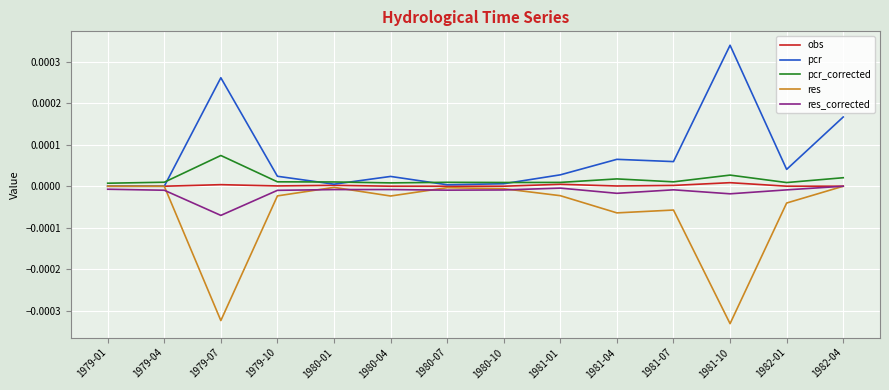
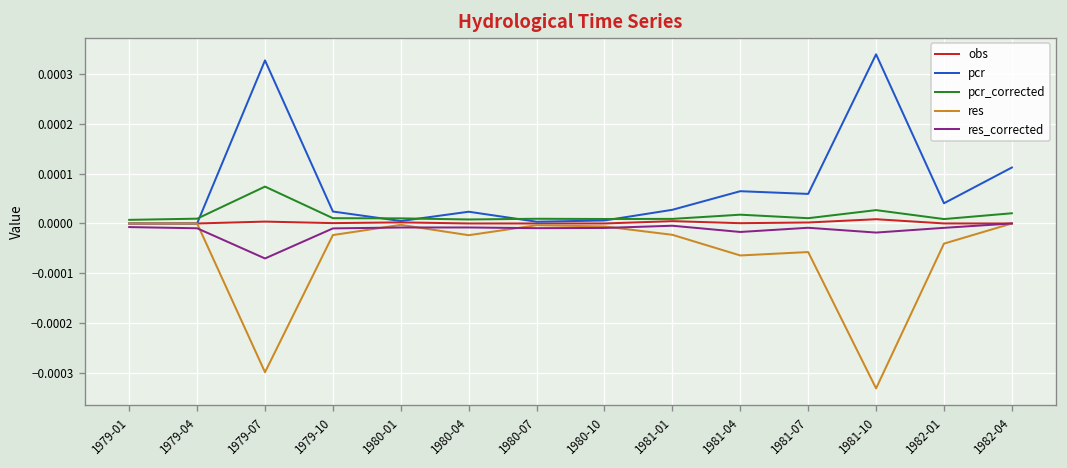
pcr, 1979-07: 0.00026 -> 0.00033
res, 1979-07: -0.00032 -> -0.00030
pcr, 1982-04: 0.00017 -> 0.00011
